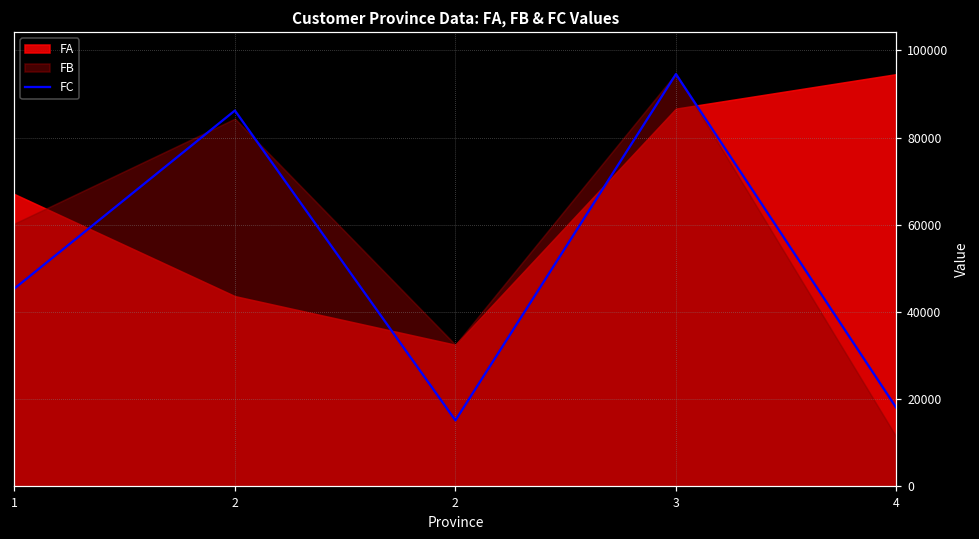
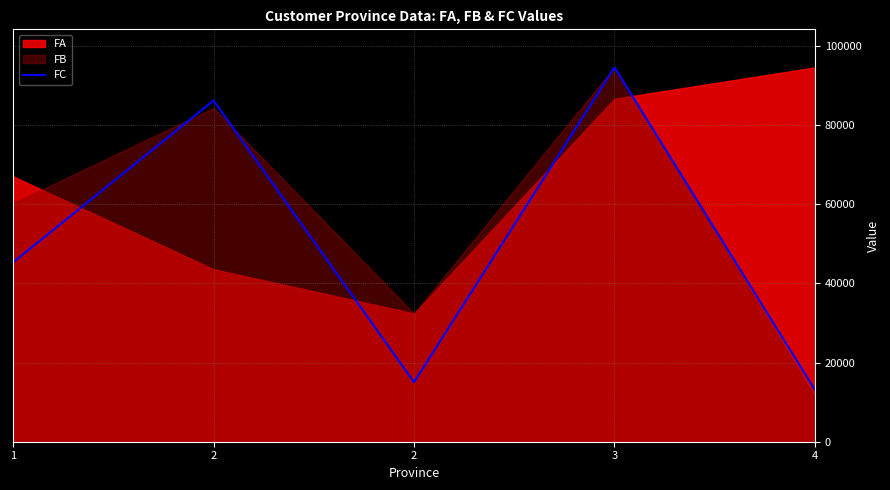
FC, 4: 18000 -> 13000
